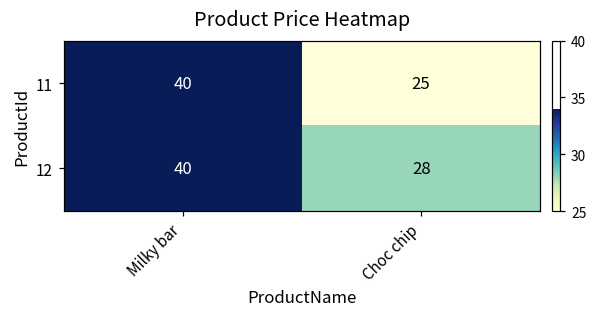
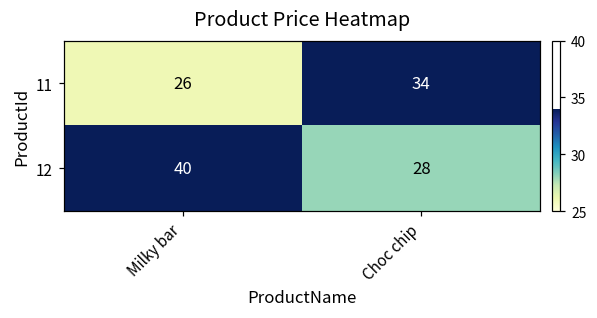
11, Milky bar: 40 -> 26
11, Choc chip: 25 -> 34
